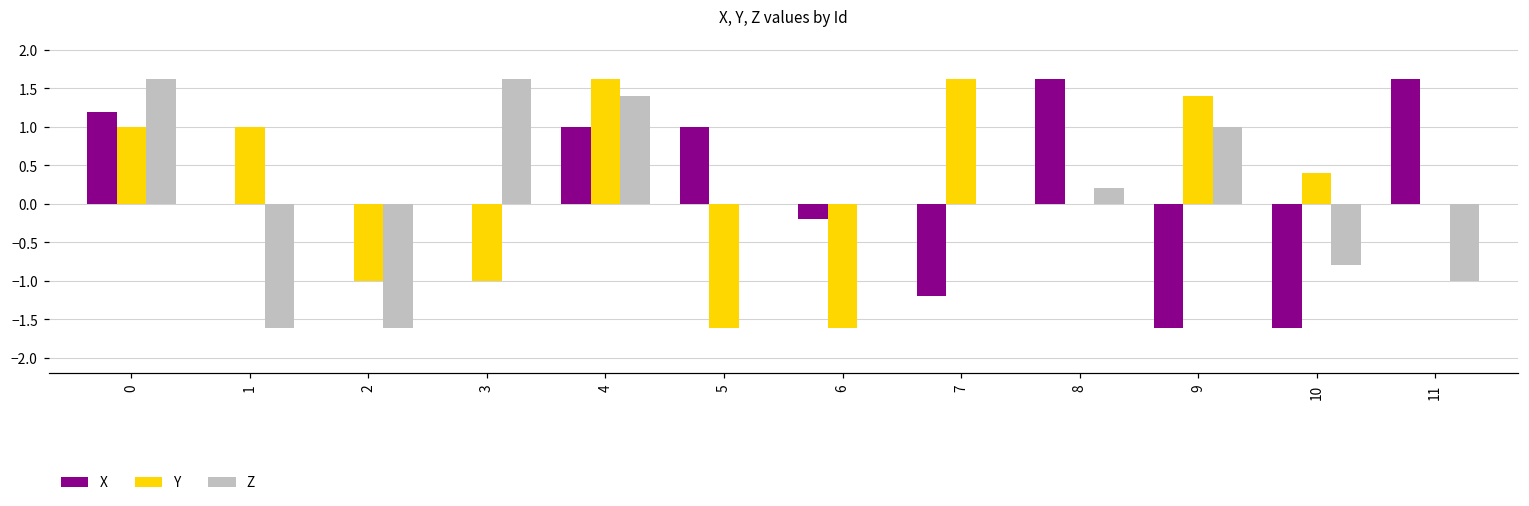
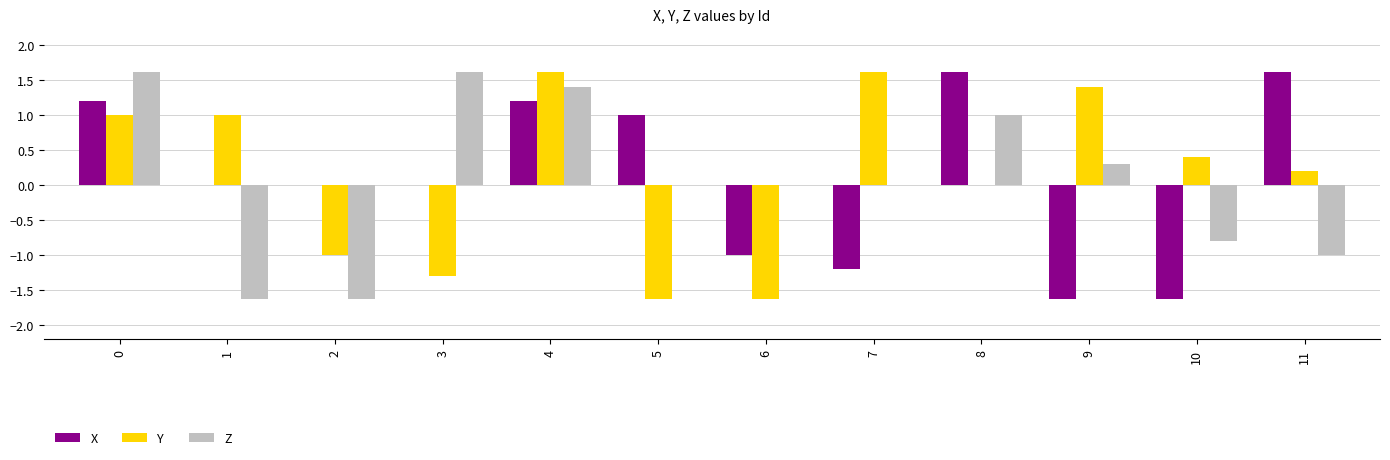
Y, 3: -1.0 -> -1.3
X, 4: 1.0 -> 1.2
X, 6: -0.2 -> -1.0
Z, 8: 0.2 -> 1.0
Z, 9: 1.0 -> 0.3
Y, 11: 0.0 -> 0.2
